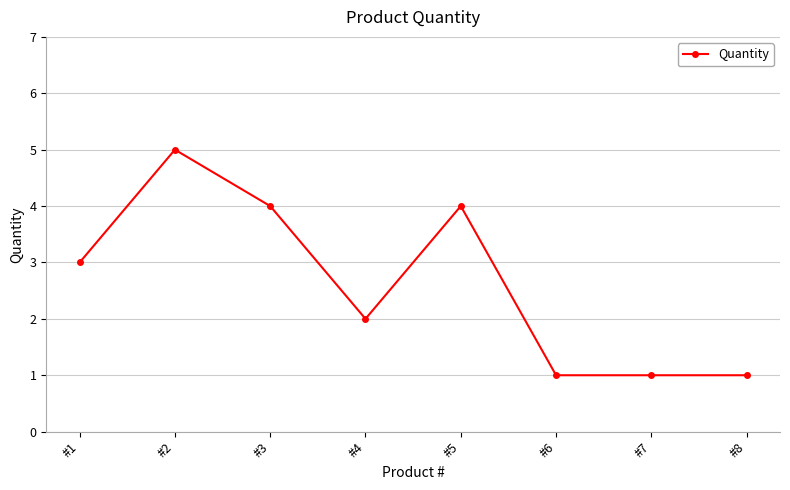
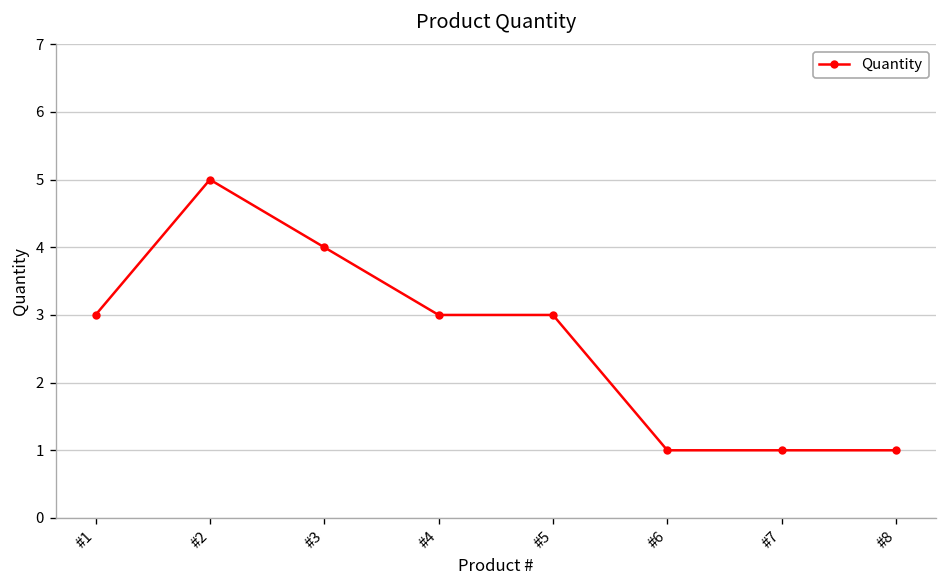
#4: 2 -> 3
#5: 4 -> 3
